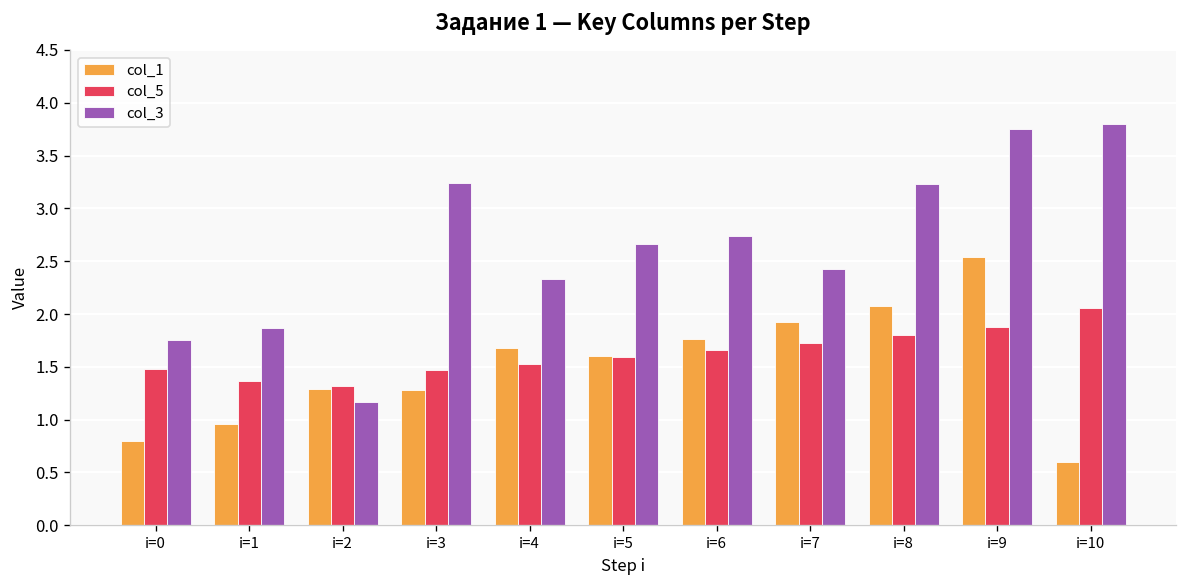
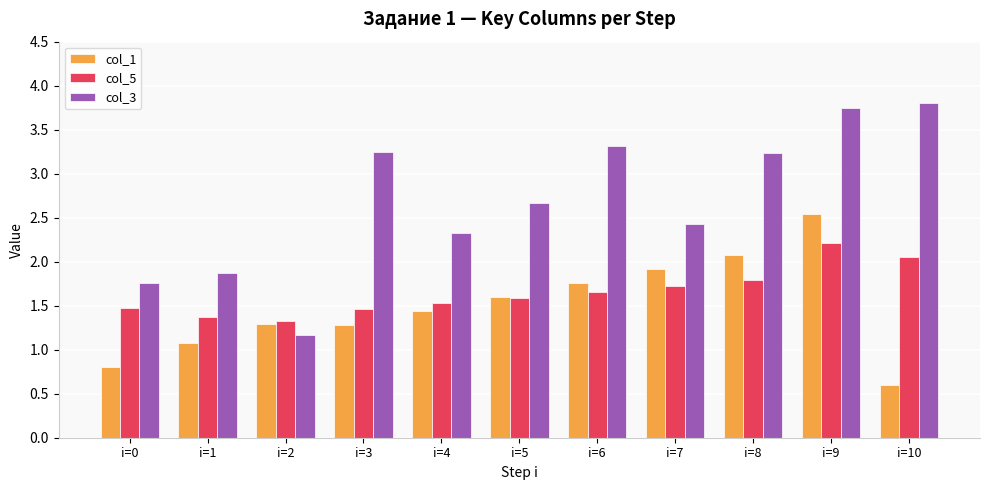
col_1, i=1: 1.0 -> 1.1
col_1, i=4: 1.7 -> 1.4
col_3, i=6: 2.7 -> 3.3
col_5, i=9: 1.9 -> 2.2
